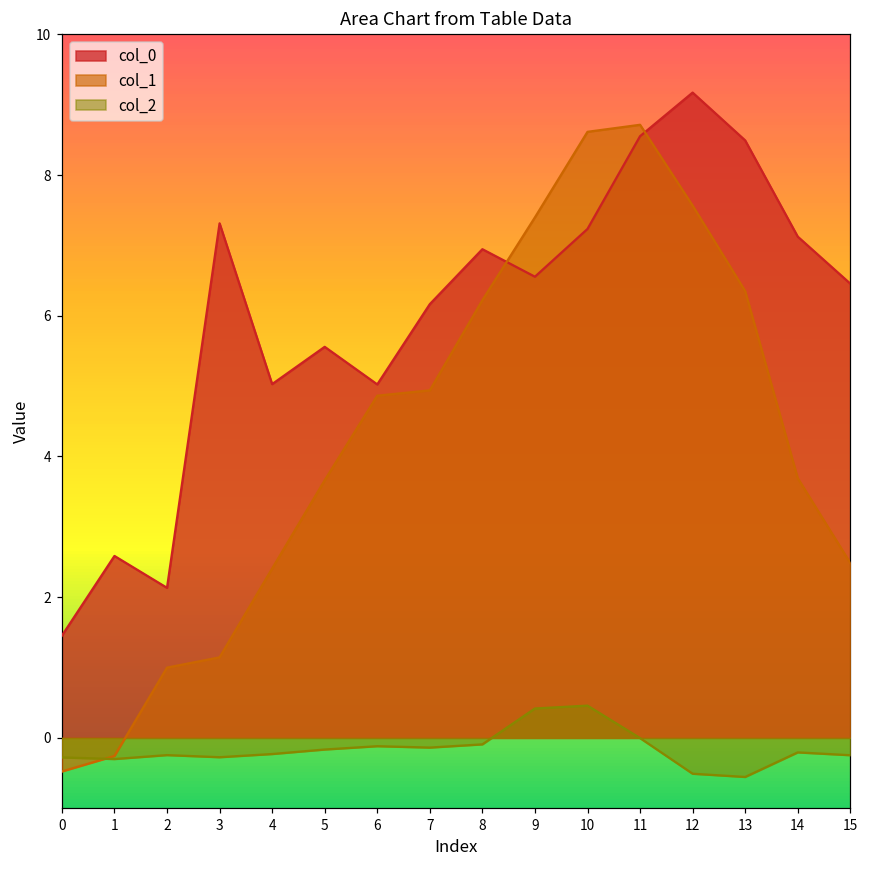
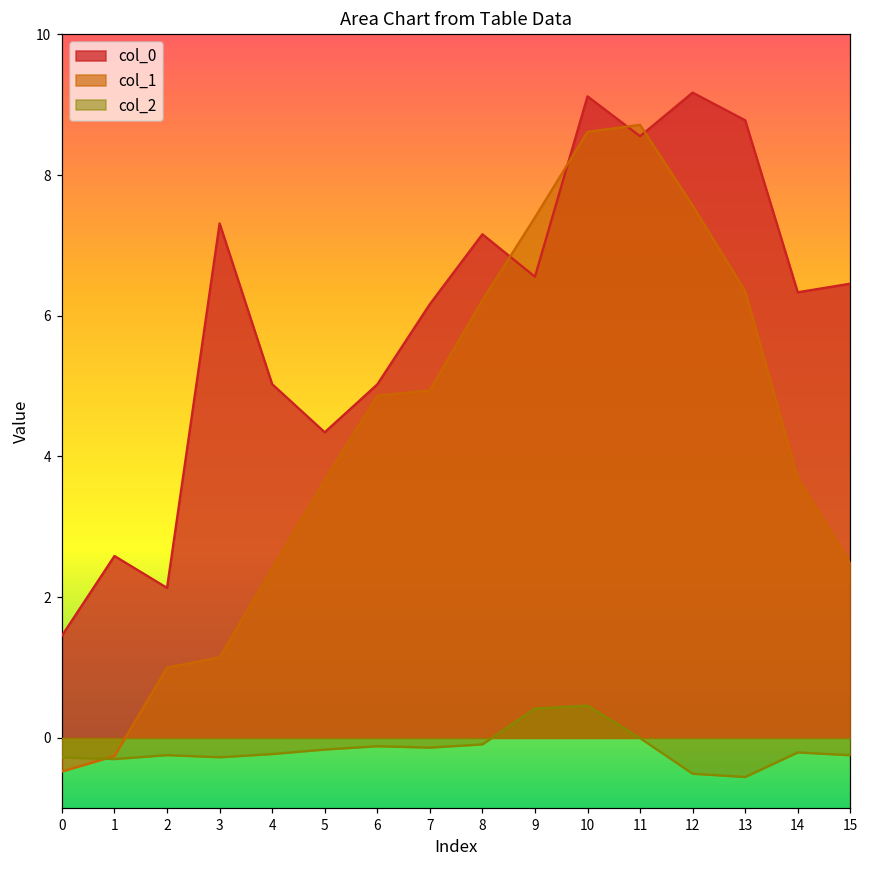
col_0, 5: 5.6 -> 4.3
col_0, 8: 6.9 -> 7.2
col_0, 10: 7.2 -> 9.1
col_0, 13: 8.5 -> 8.8
col_0, 14: 7.1 -> 6.3
